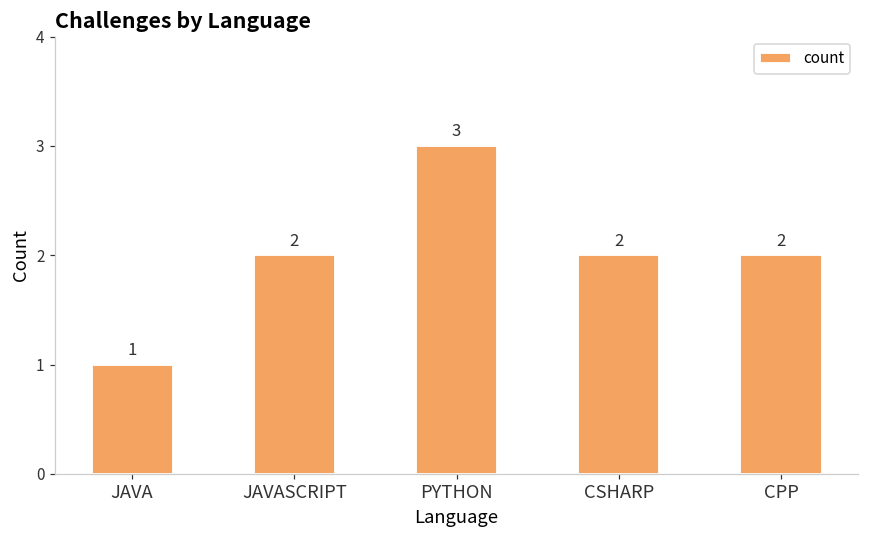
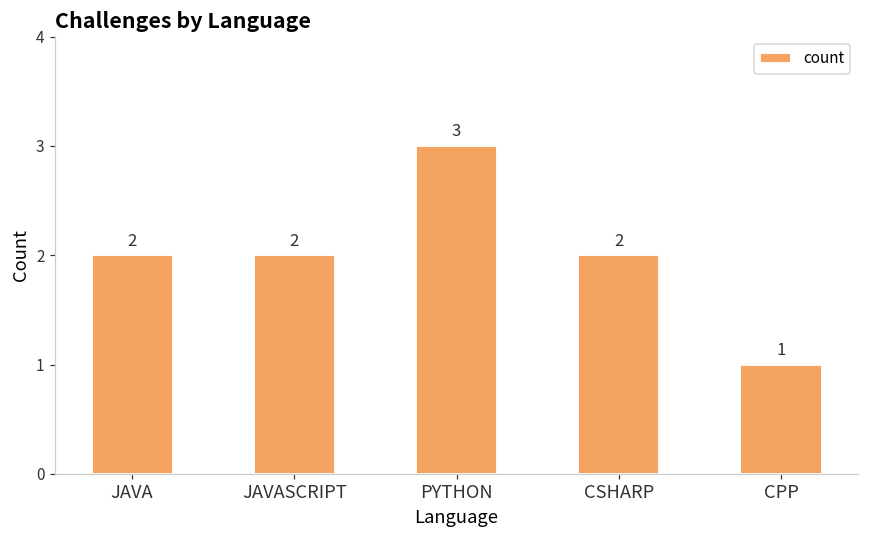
JAVA: 1 -> 2
CPP: 2 -> 1
